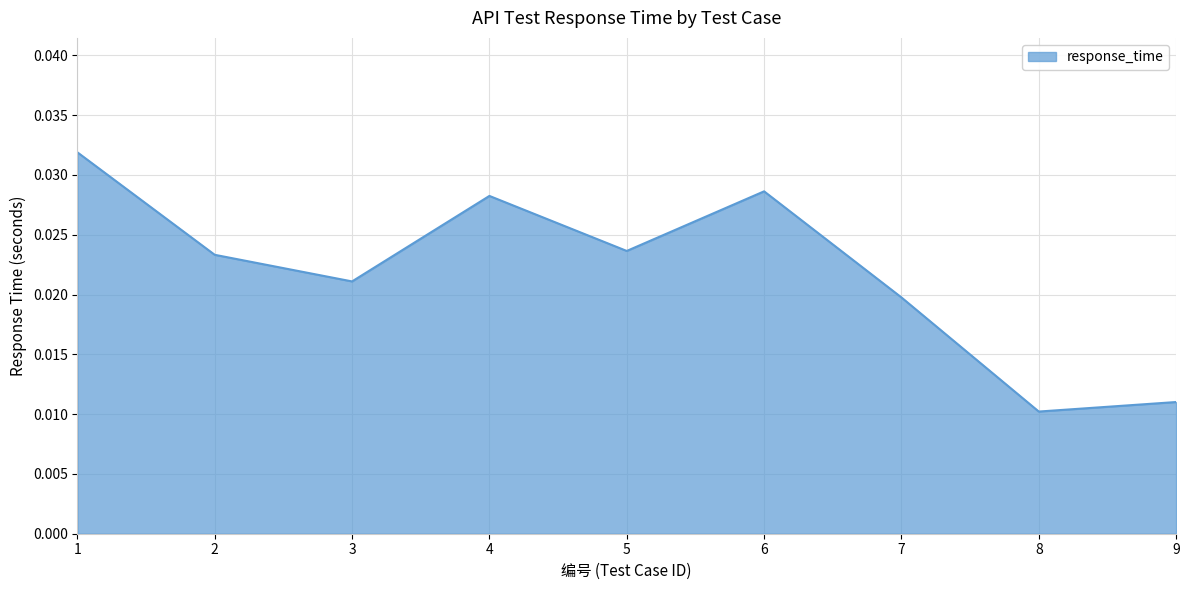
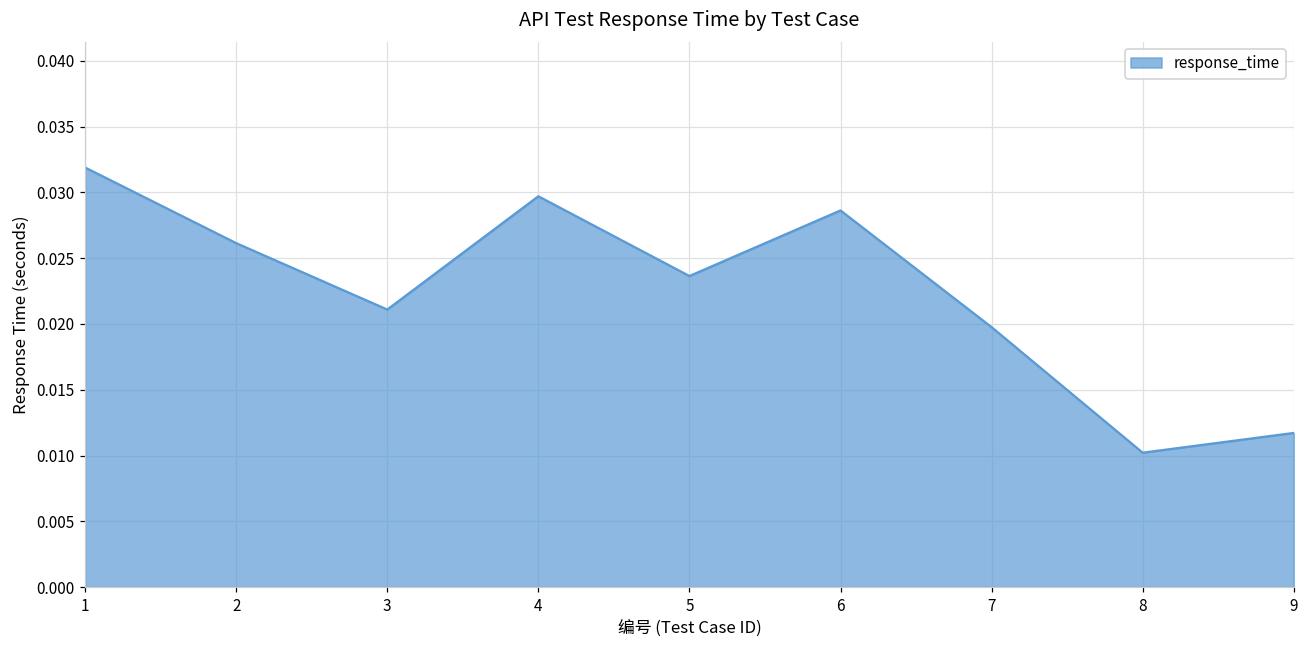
2: 0.0233 -> 0.0261
4: 0.0282 -> 0.0297
9: 0.0110 -> 0.0117
